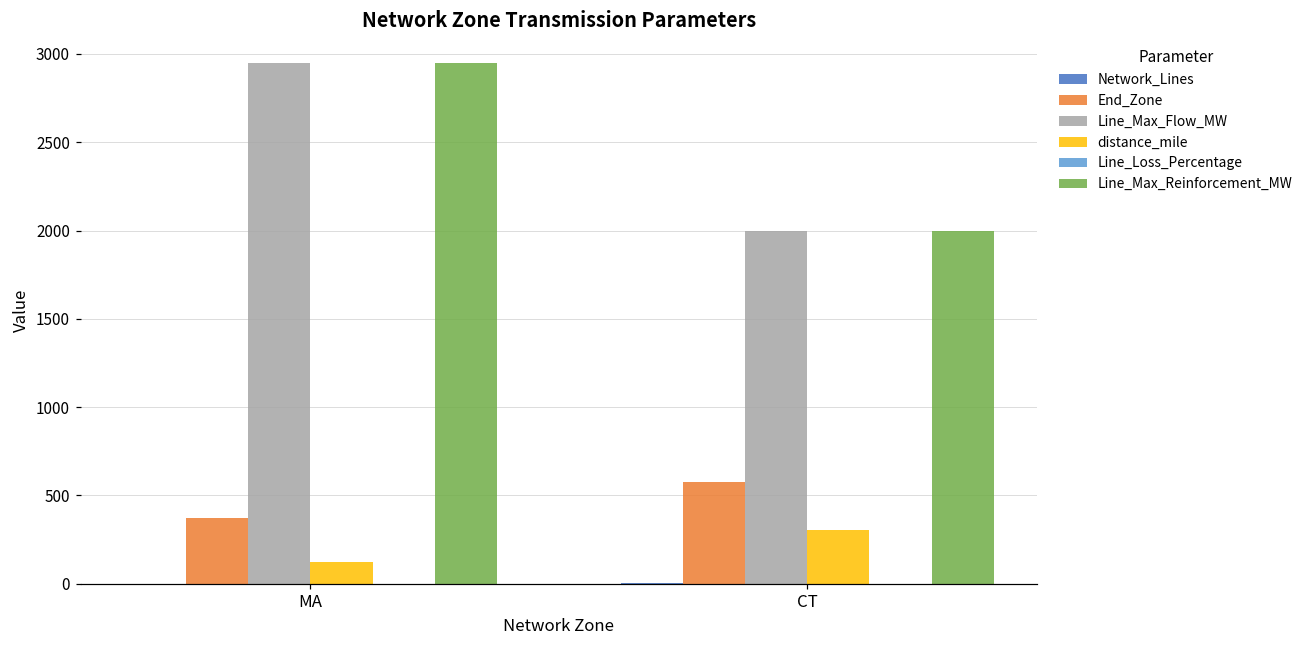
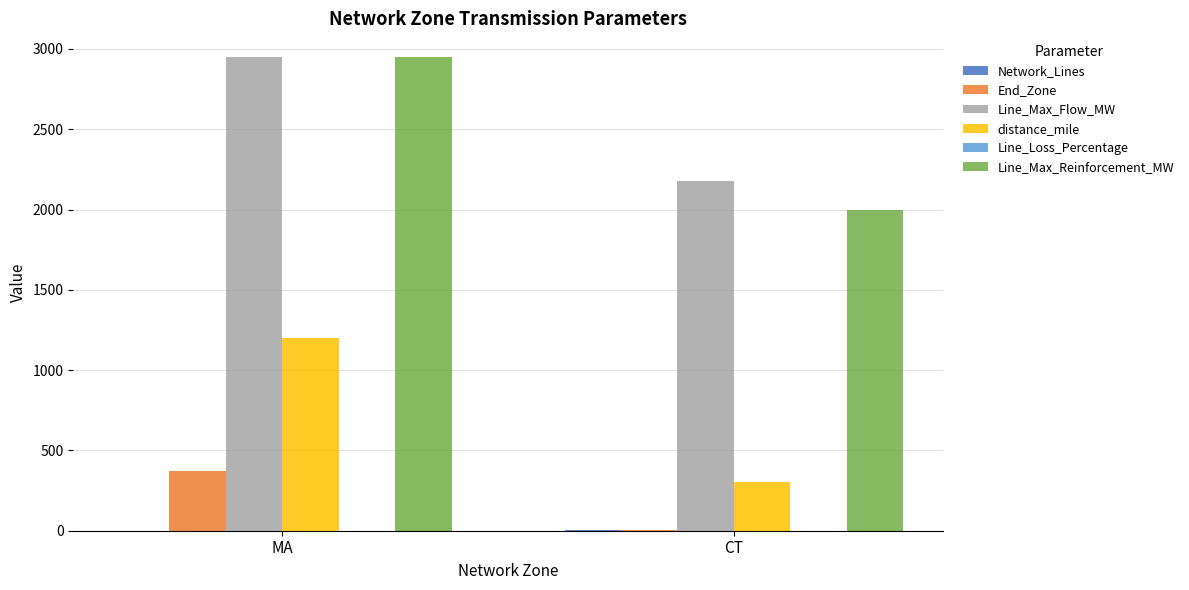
distance_mile, MA: 120 -> 1200
End_Zone, CT: 580 -> 0
Line_Max_Flow_MW, CT: 2000 -> 2180
